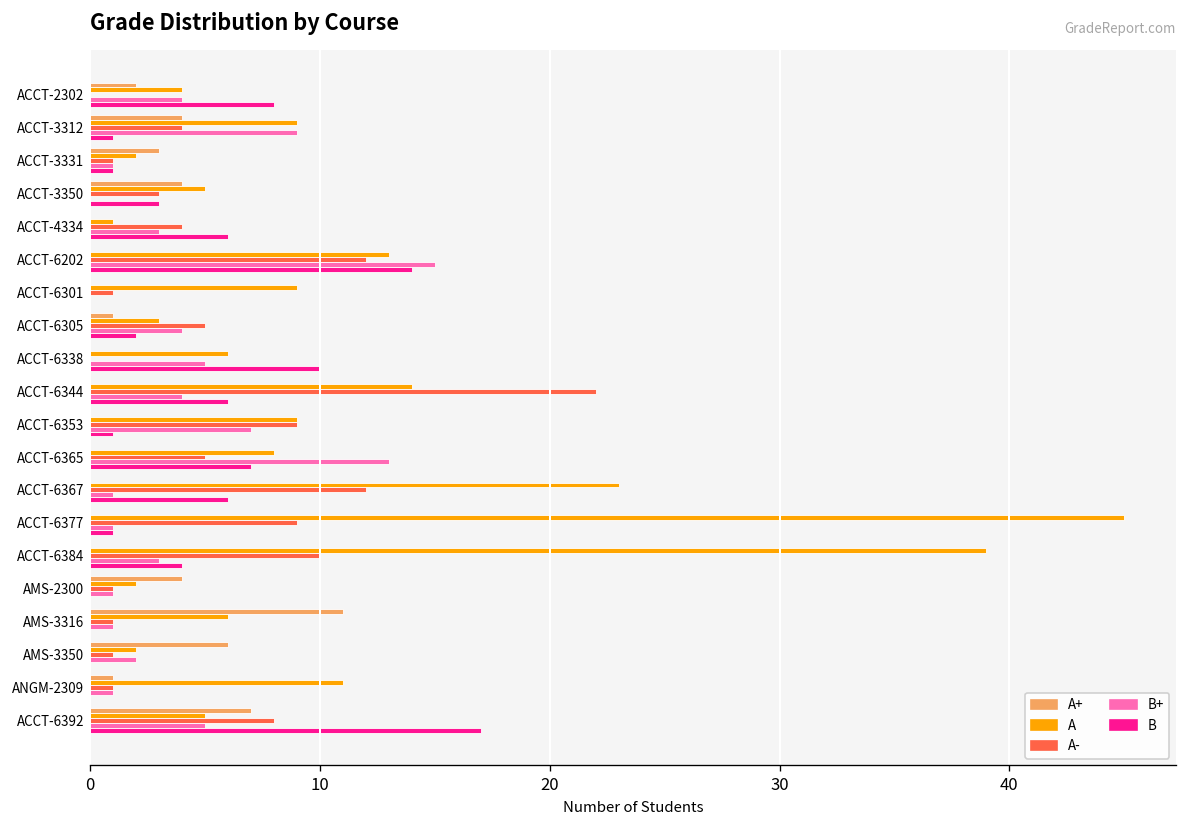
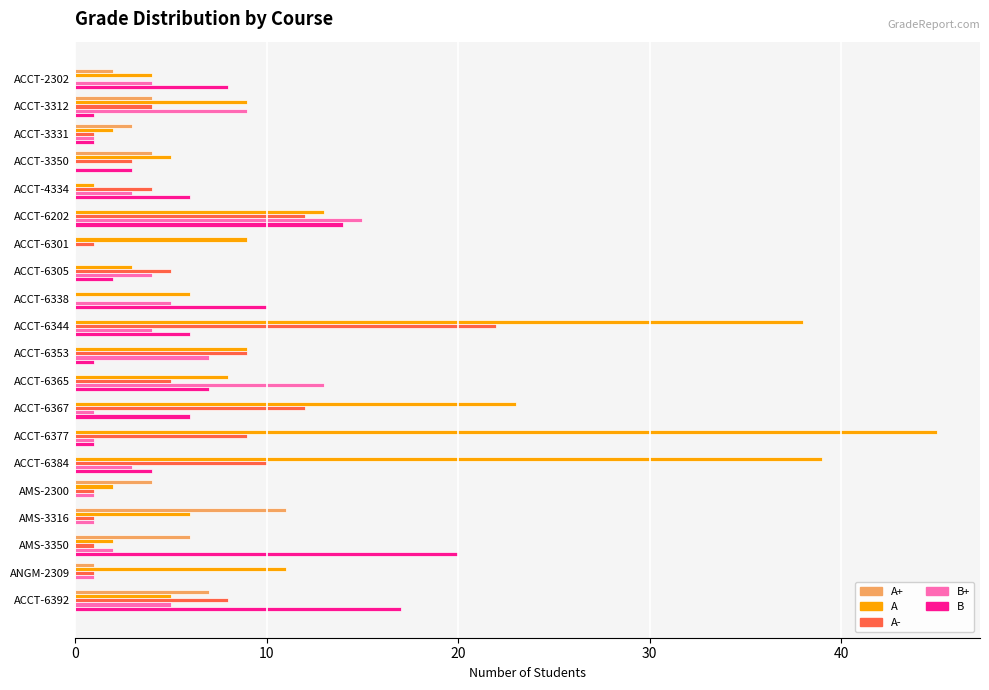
A+, ACCT-6305: 1 -> 0
A, ACCT-6344: 14 -> 38
B, AMS-3350: 0 -> 20
